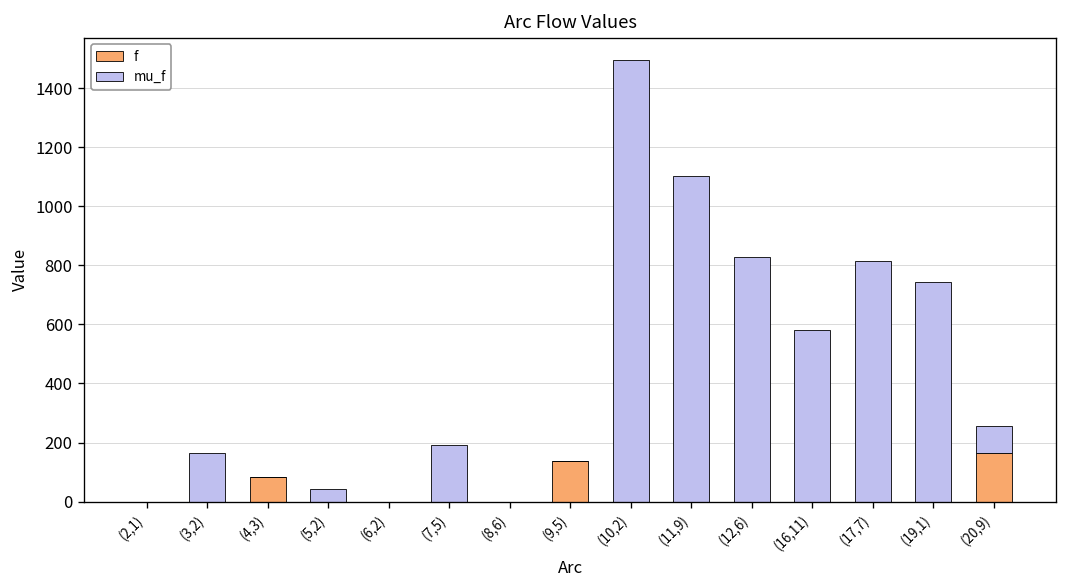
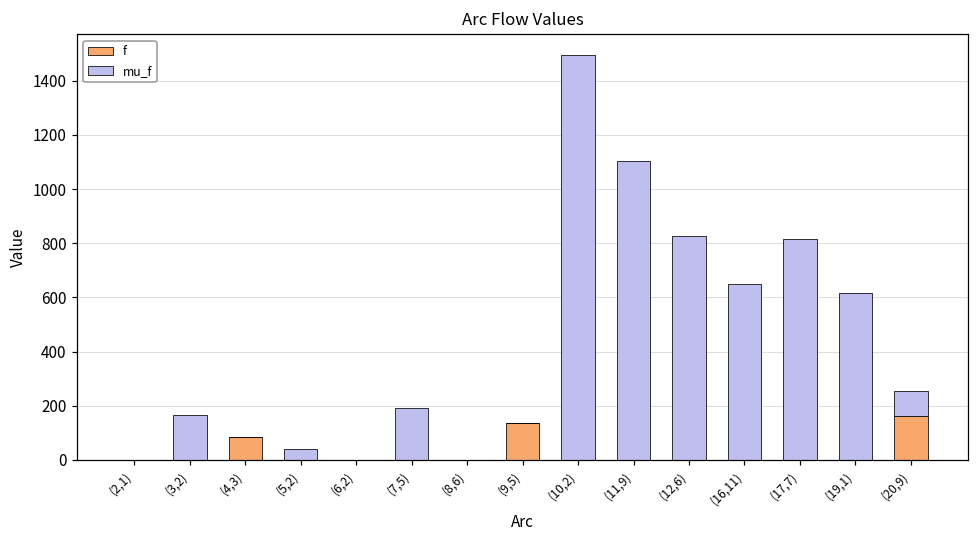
mu_f, (16,11): 580 -> 650
mu_f, (19,1): 740 -> 620
